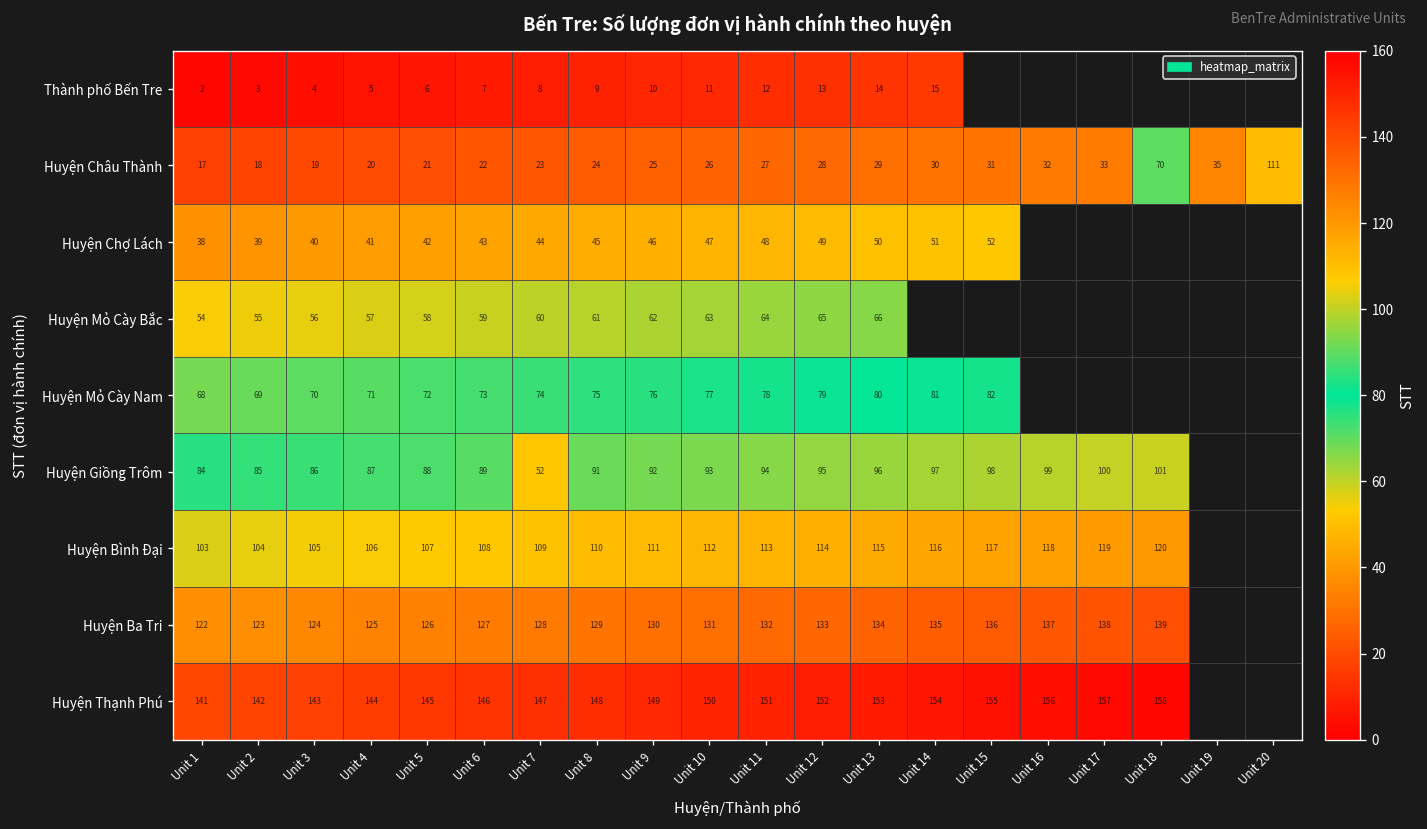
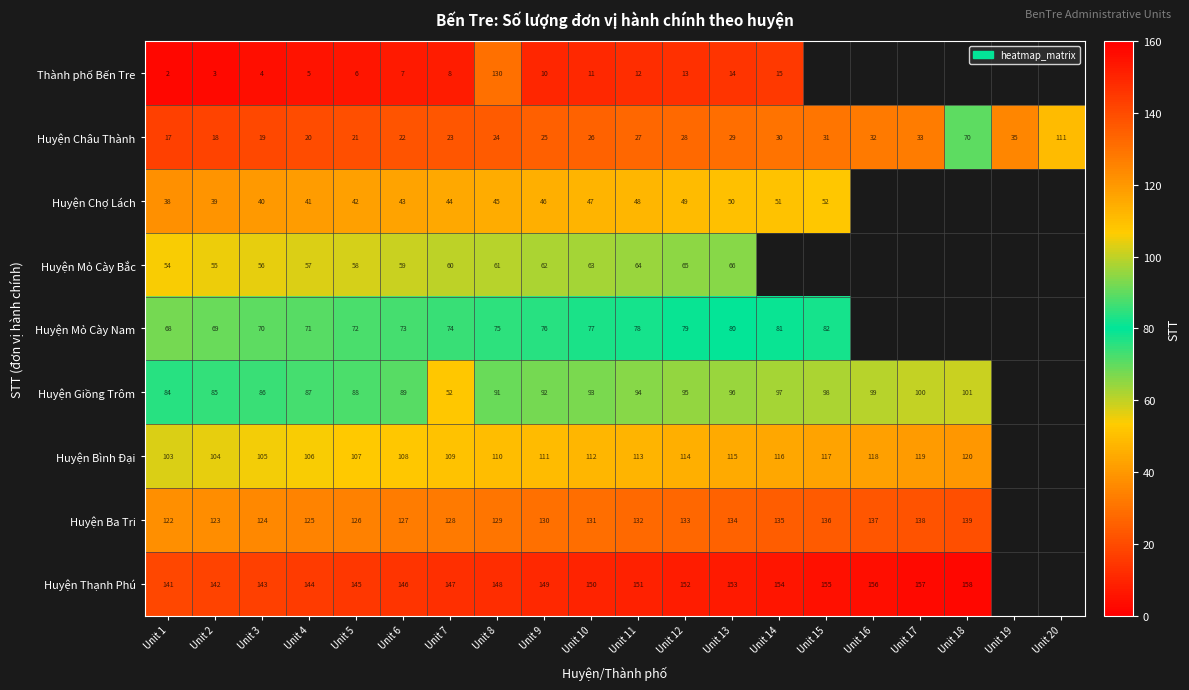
Thành phố Bến Tre, Unit 8: 9 -> 130
